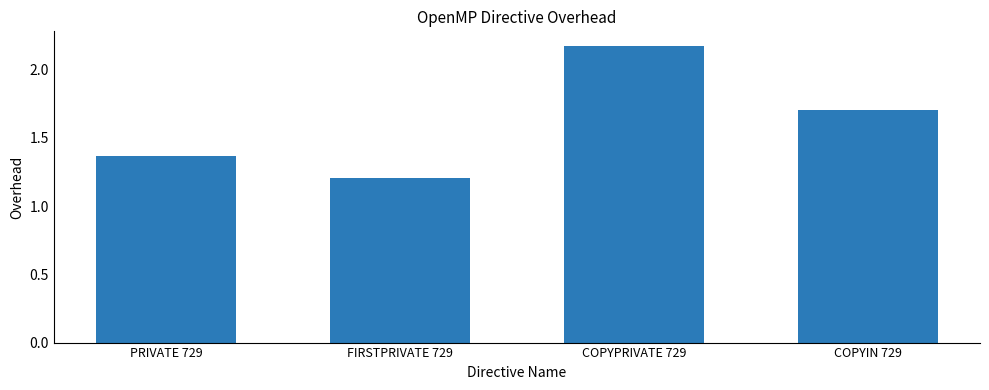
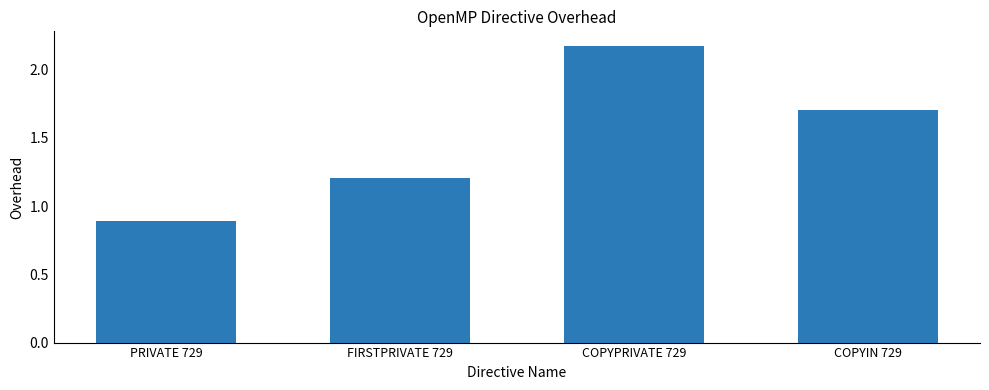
PRIVATE 729: 1.37 -> 0.89
